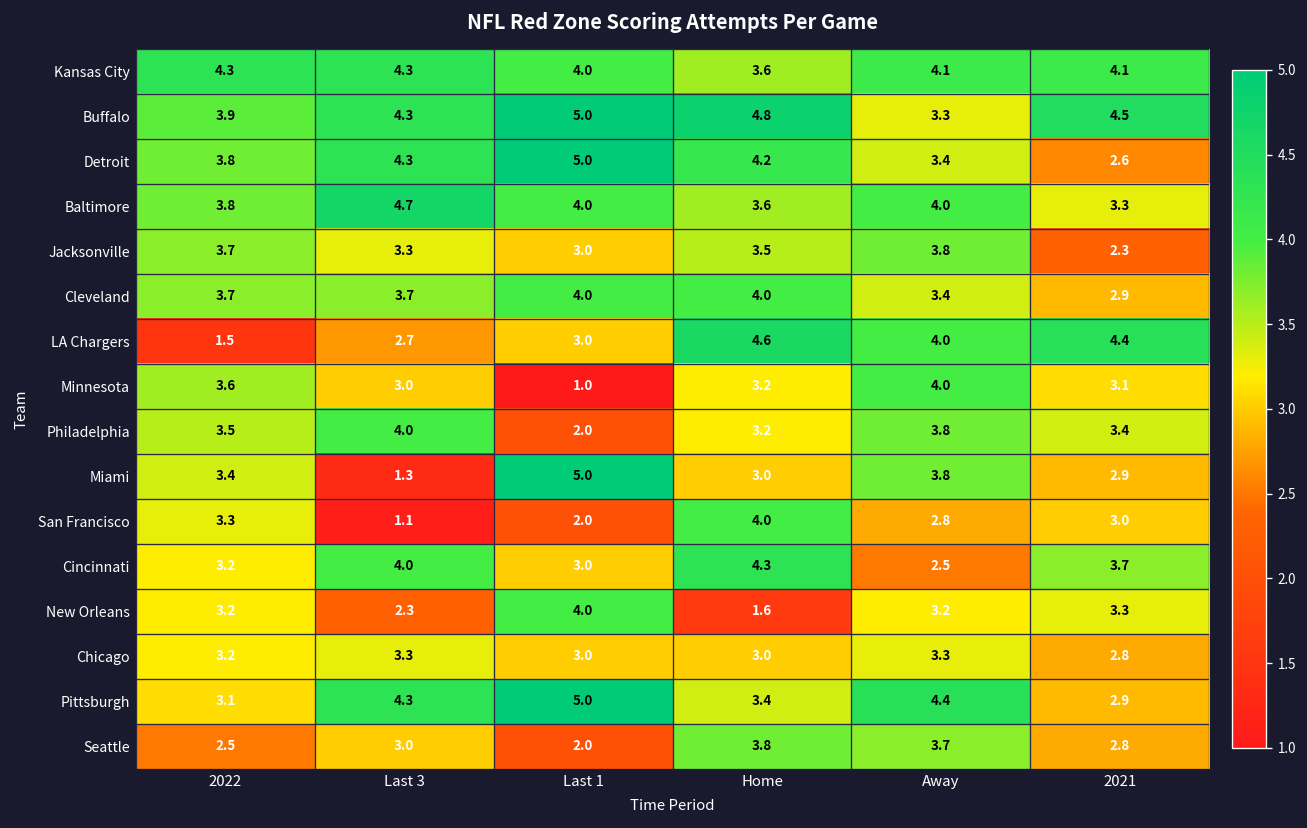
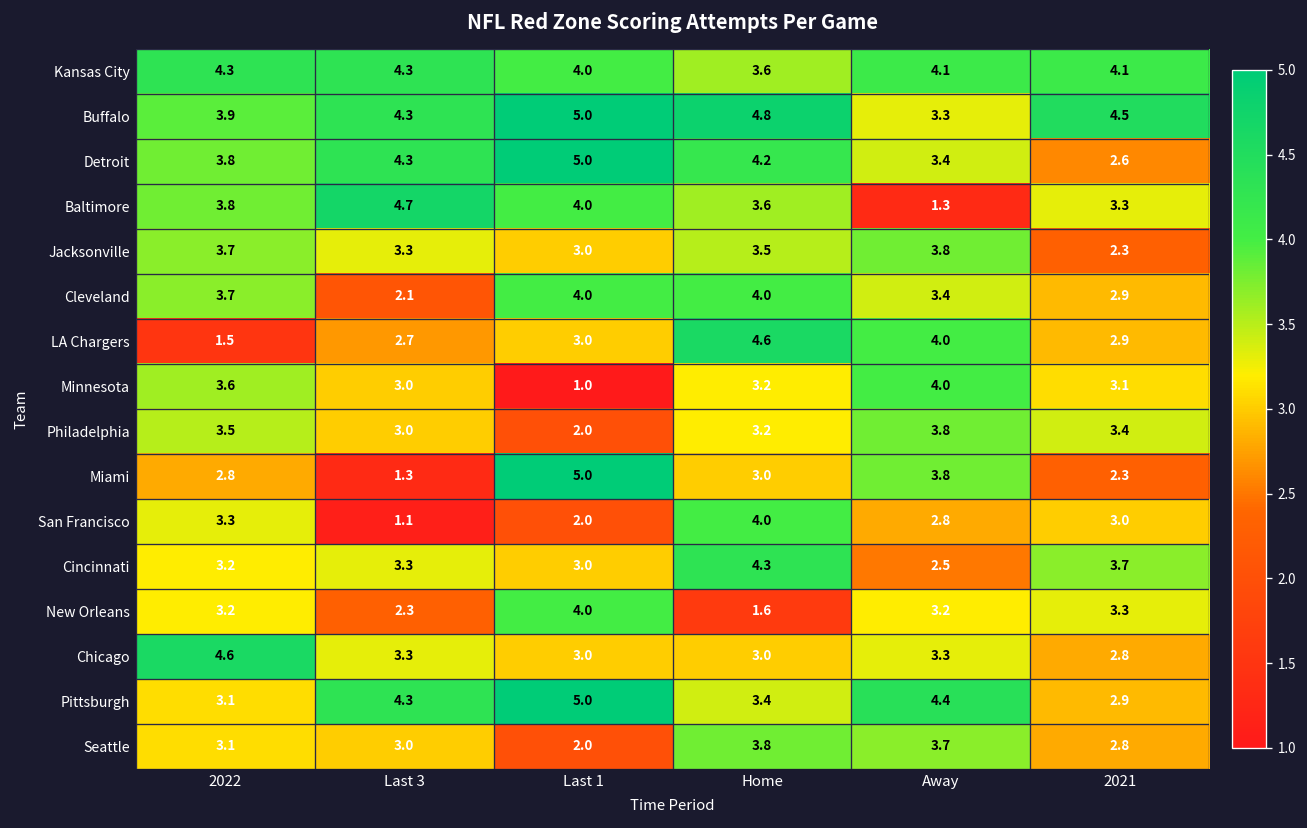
Baltimore, Away: 4.0 -> 1.3
Cleveland, Last 3: 3.7 -> 2.1
LA Chargers, 2021: 4.4 -> 2.9
Philadelphia, Last 3: 4.0 -> 3.0
Miami, 2022: 3.4 -> 2.8
Miami, 2021: 2.9 -> 2.3
Cincinnati, Last 3: 4.0 -> 3.3
Chicago, 2022: 3.2 -> 4.6
Seattle, 2022: 2.5 -> 3.1
